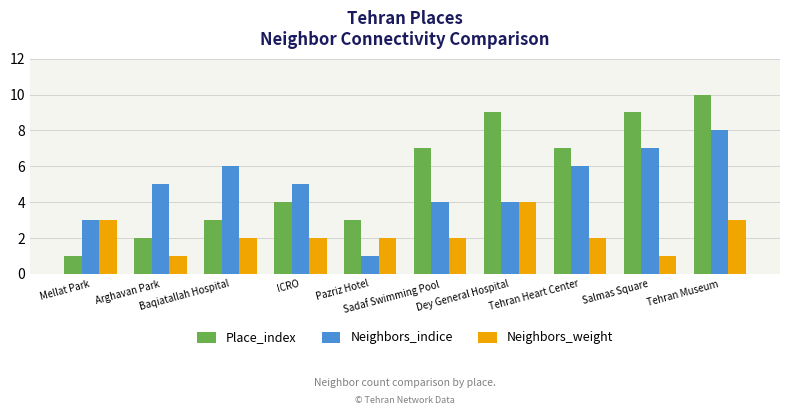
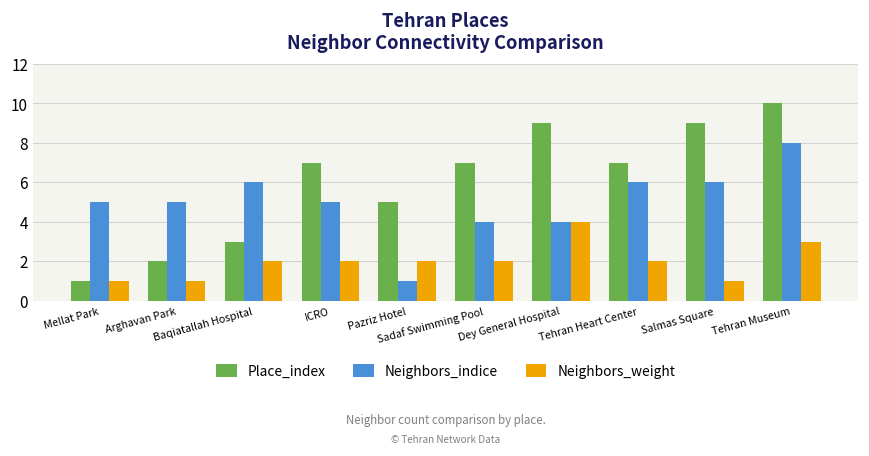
Neighbors_indice, Mellat Park: 3 -> 5
Neighbors_weight, Mellat Park: 3 -> 1
Place_index, ICRO: 4 -> 7
Place_index, Pazriz Hotel: 3 -> 5
Neighbors_indice, Salmas Square: 7 -> 6
